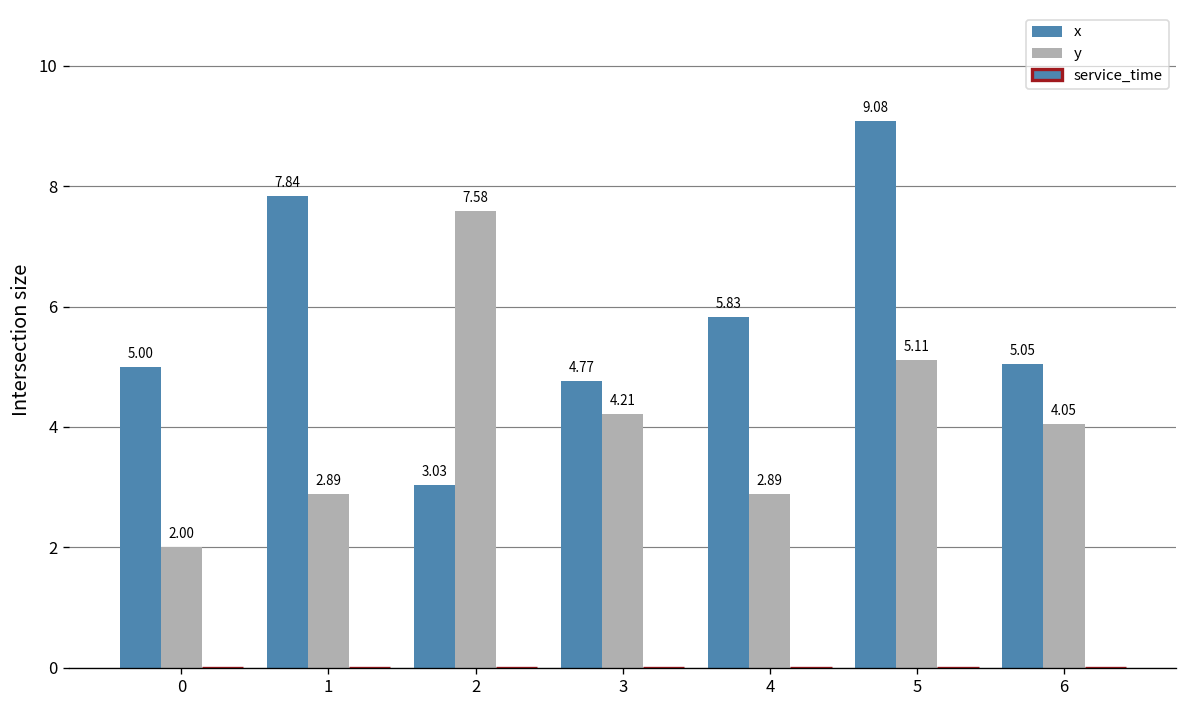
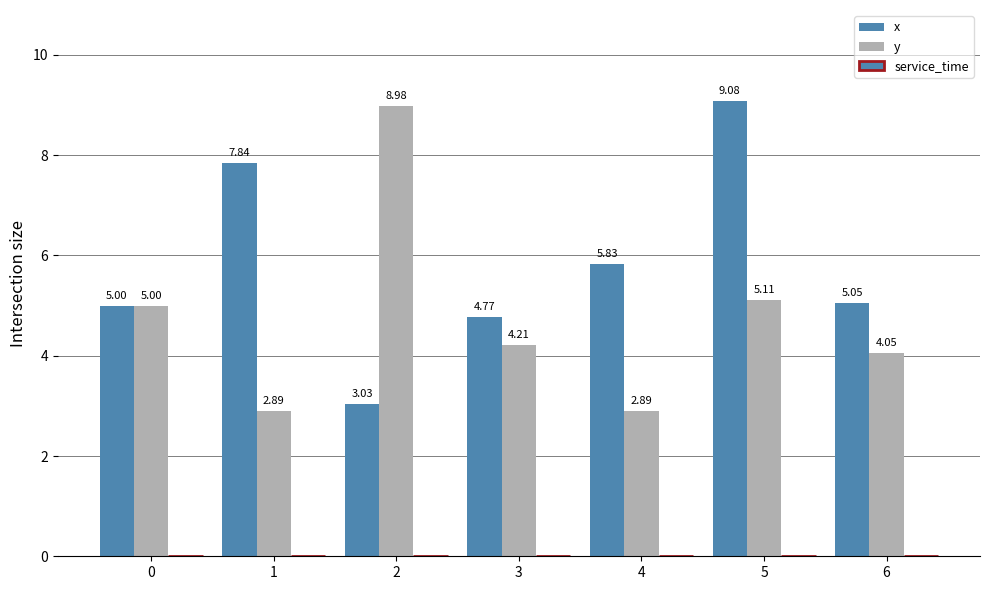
y, 0: 2.00 -> 5.00
y, 2: 7.58 -> 8.98
